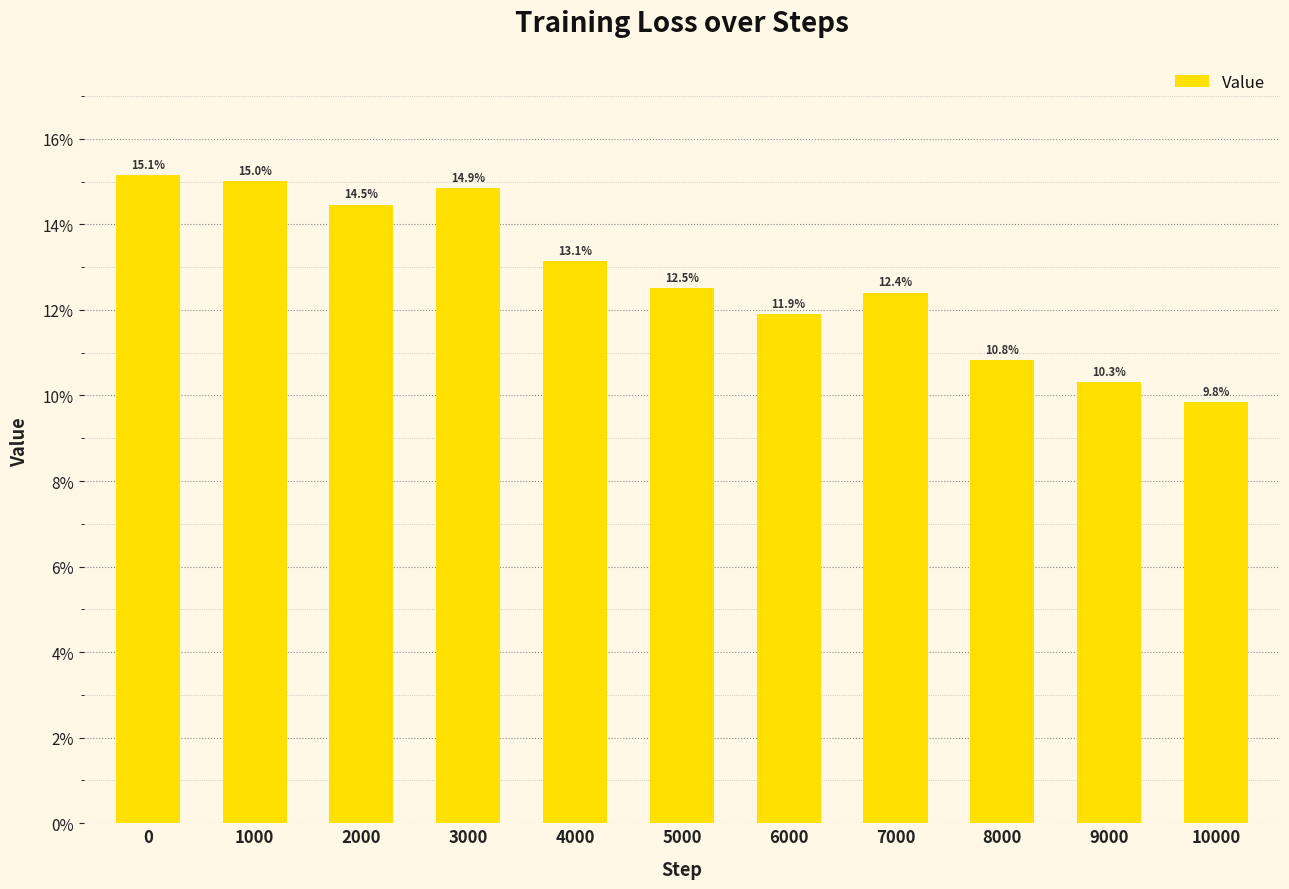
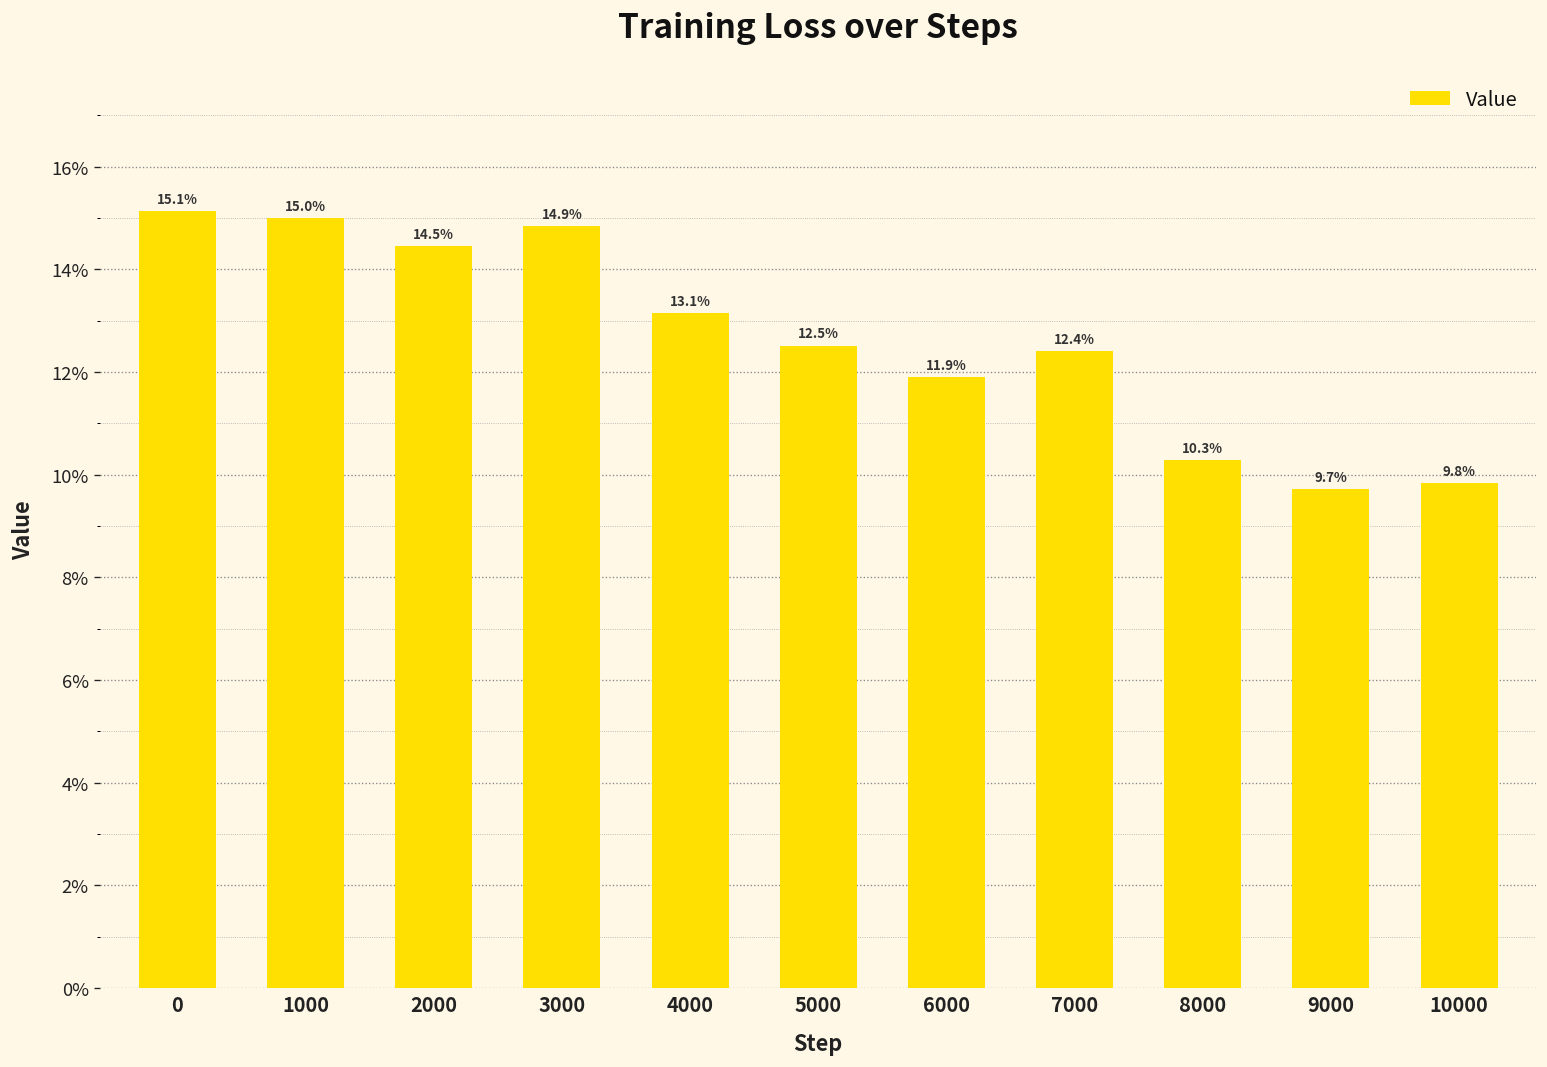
8000: 10.8% -> 10.3%
9000: 10.3% -> 9.7%
